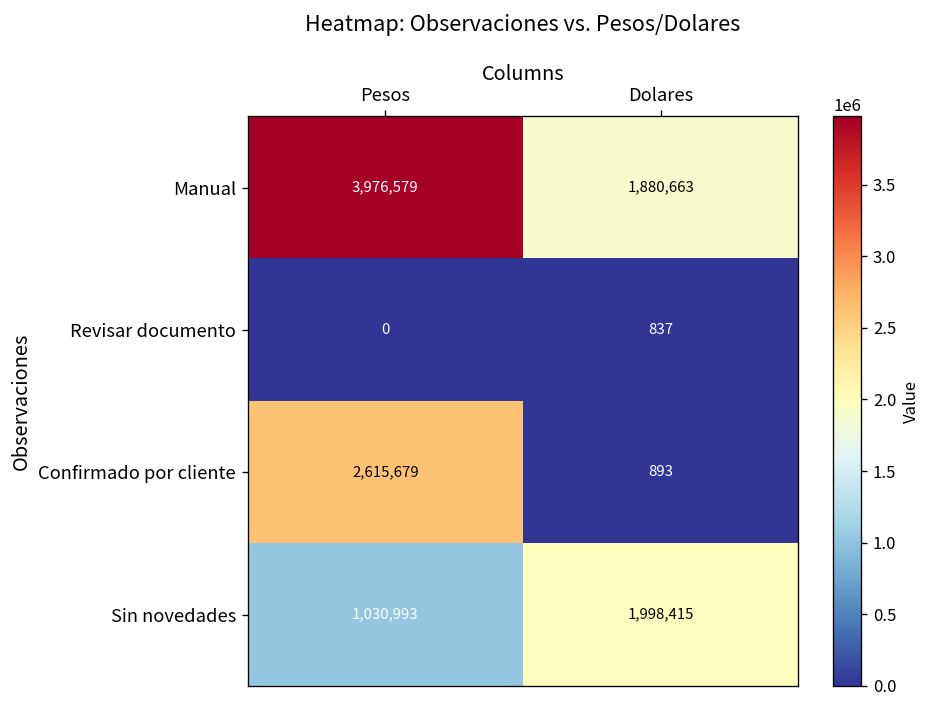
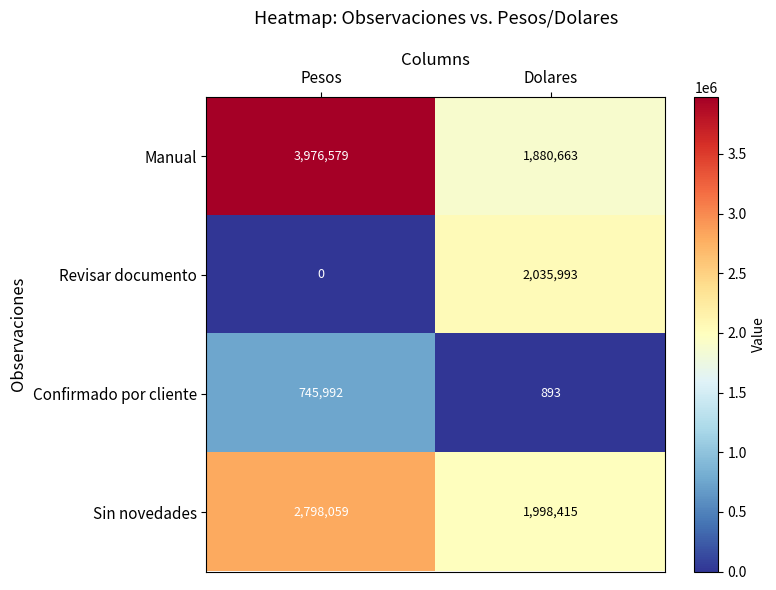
Revisar documento, Dolares: 837 -> 2,035,993
Confirmado por cliente, Pesos: 2,615,679 -> 745,992
Sin novedades, Pesos: 1,030,993 -> 2,798,059
